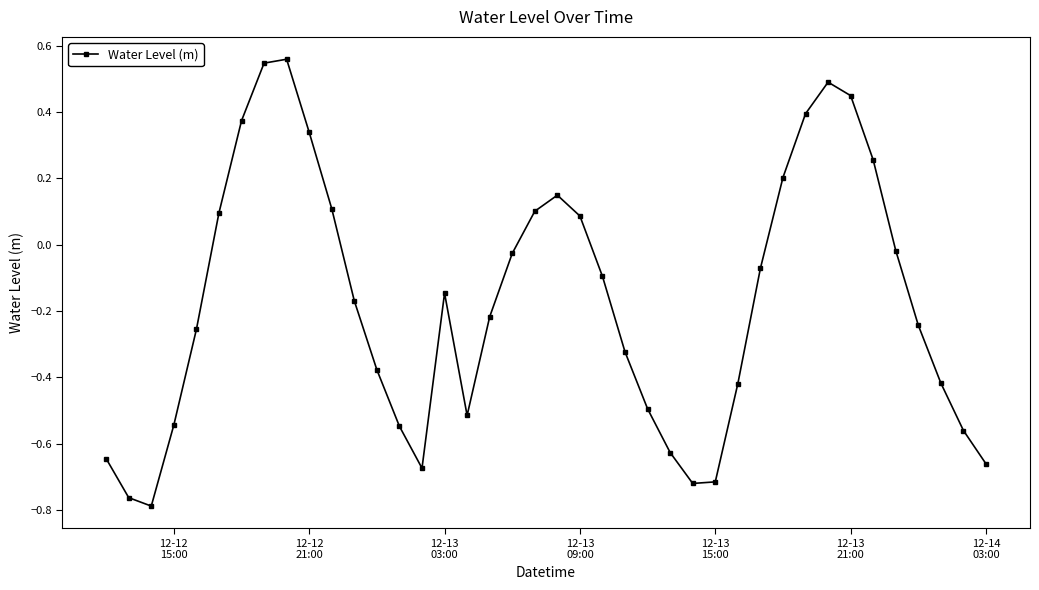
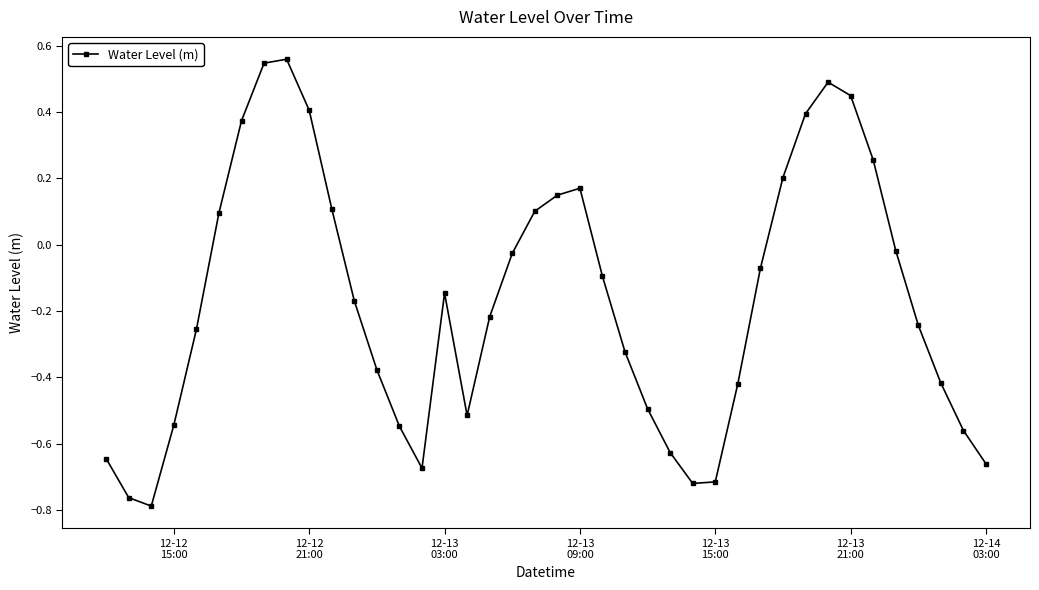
12-12 21:00: 0.34 -> 0.41
12-13 09:00: 0.09 -> 0.17
